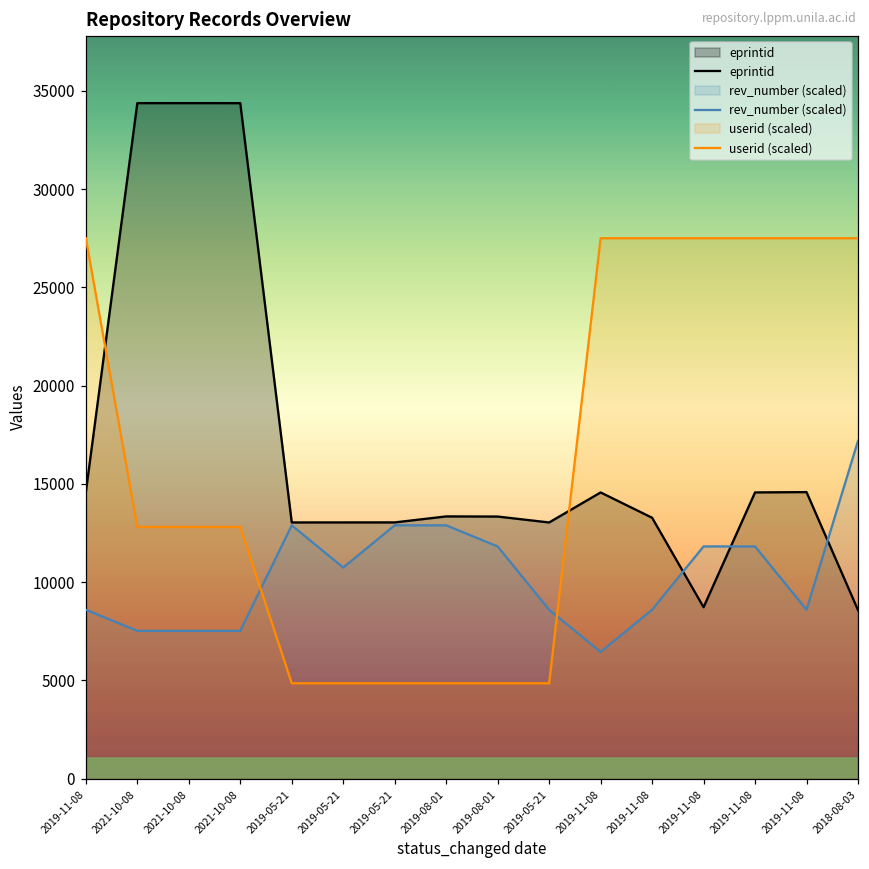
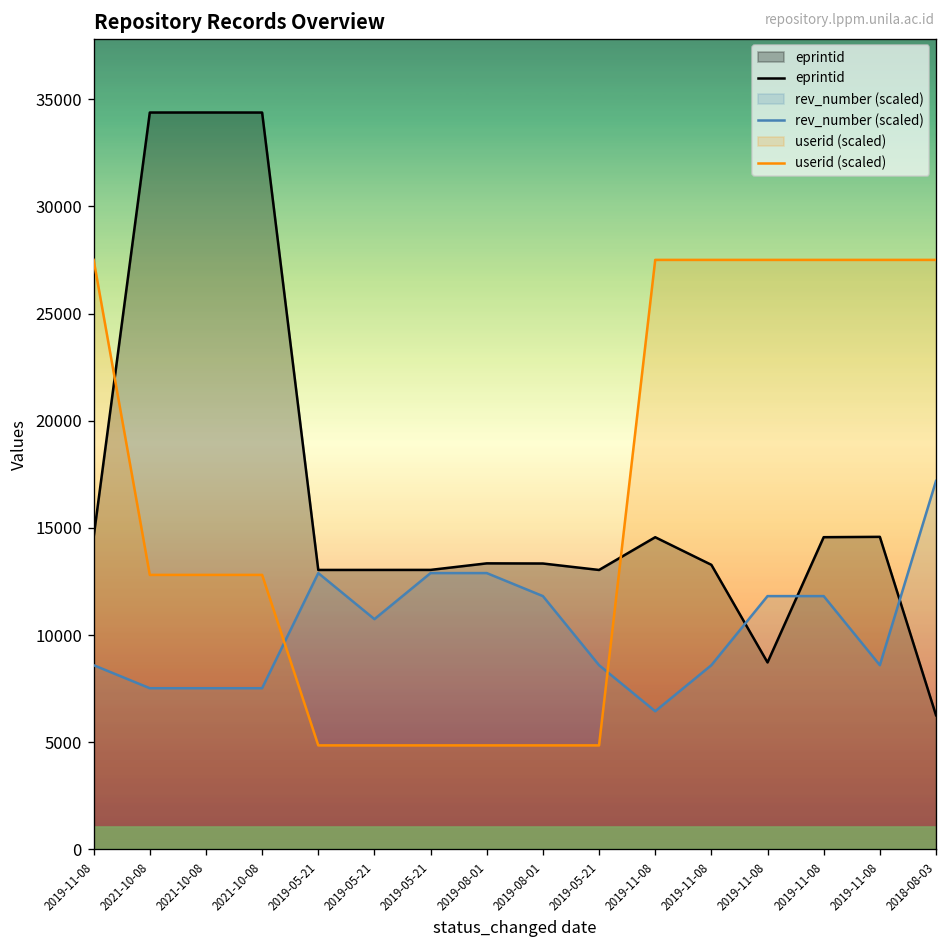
eprintid, 2018-08-03: 8600 -> 6300
